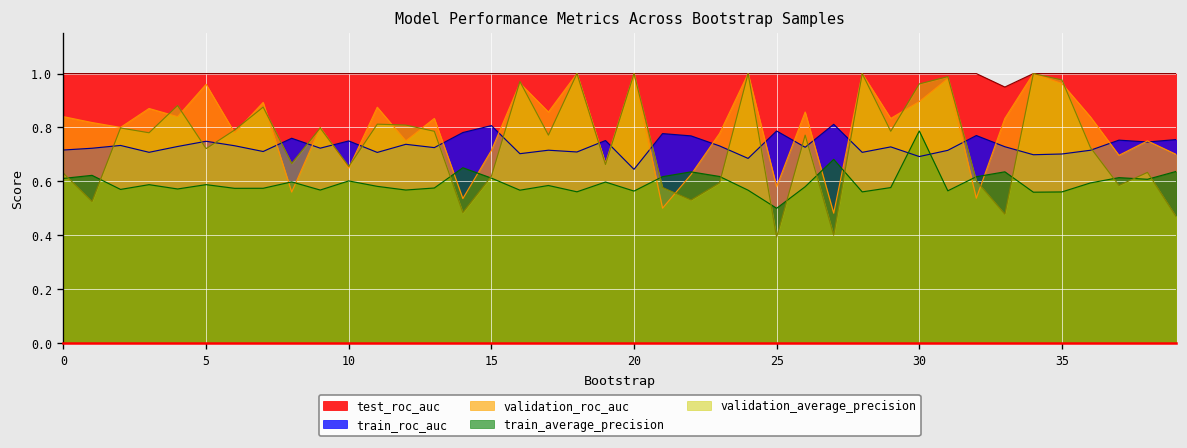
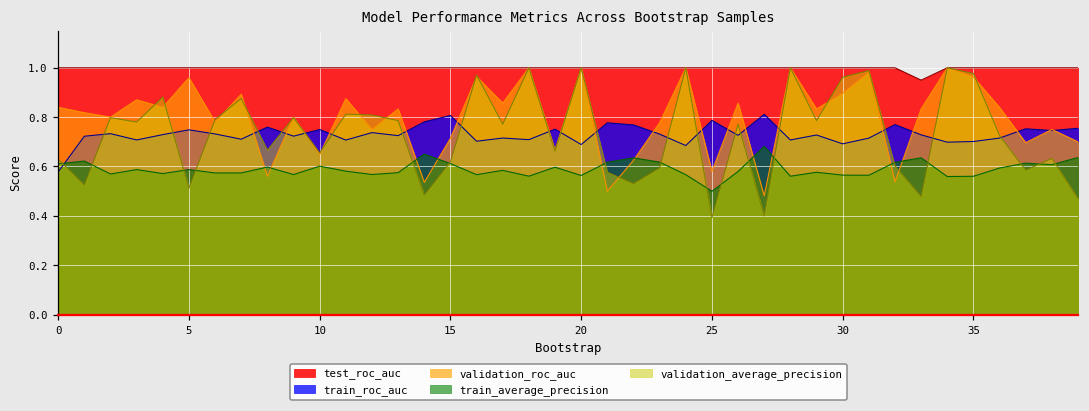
train_roc_auc, 0: 0.72 -> 0.58
validation_average_precision, 5: 0.72 -> 0.51
train_roc_auc, 20: 0.64 -> 0.69
train_average_precision, 30: 0.79 -> 0.57
